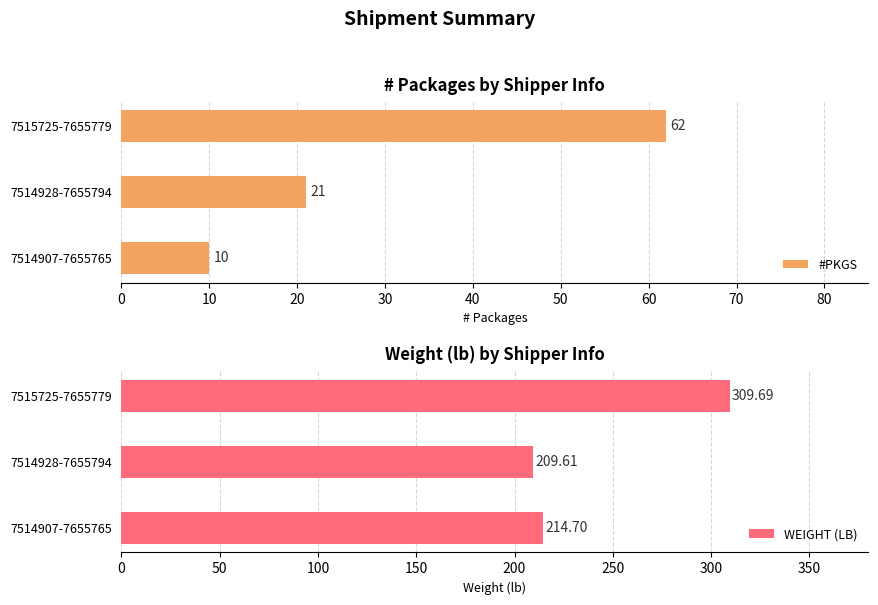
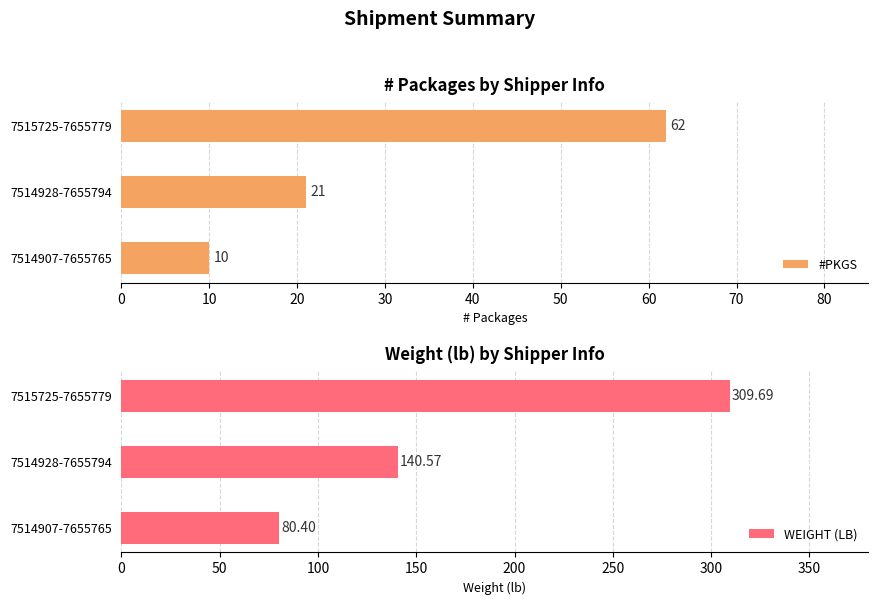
Weight (lb) by Shipper Info, 7514928-7655794: 209.61 -> 140.57
Weight (lb) by Shipper Info, 7514907-7655765: 214.70 -> 80.40
